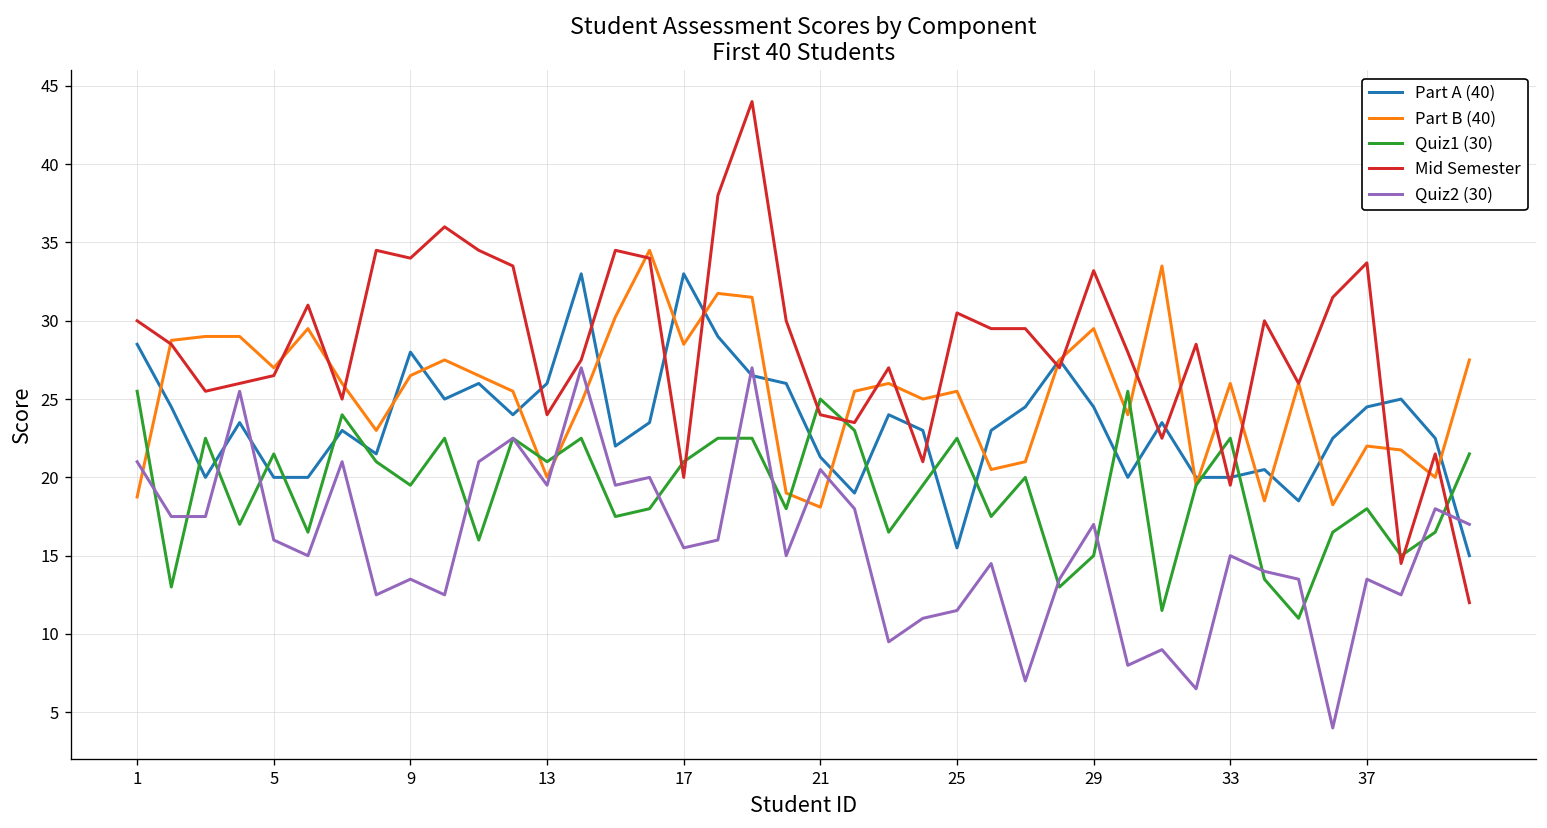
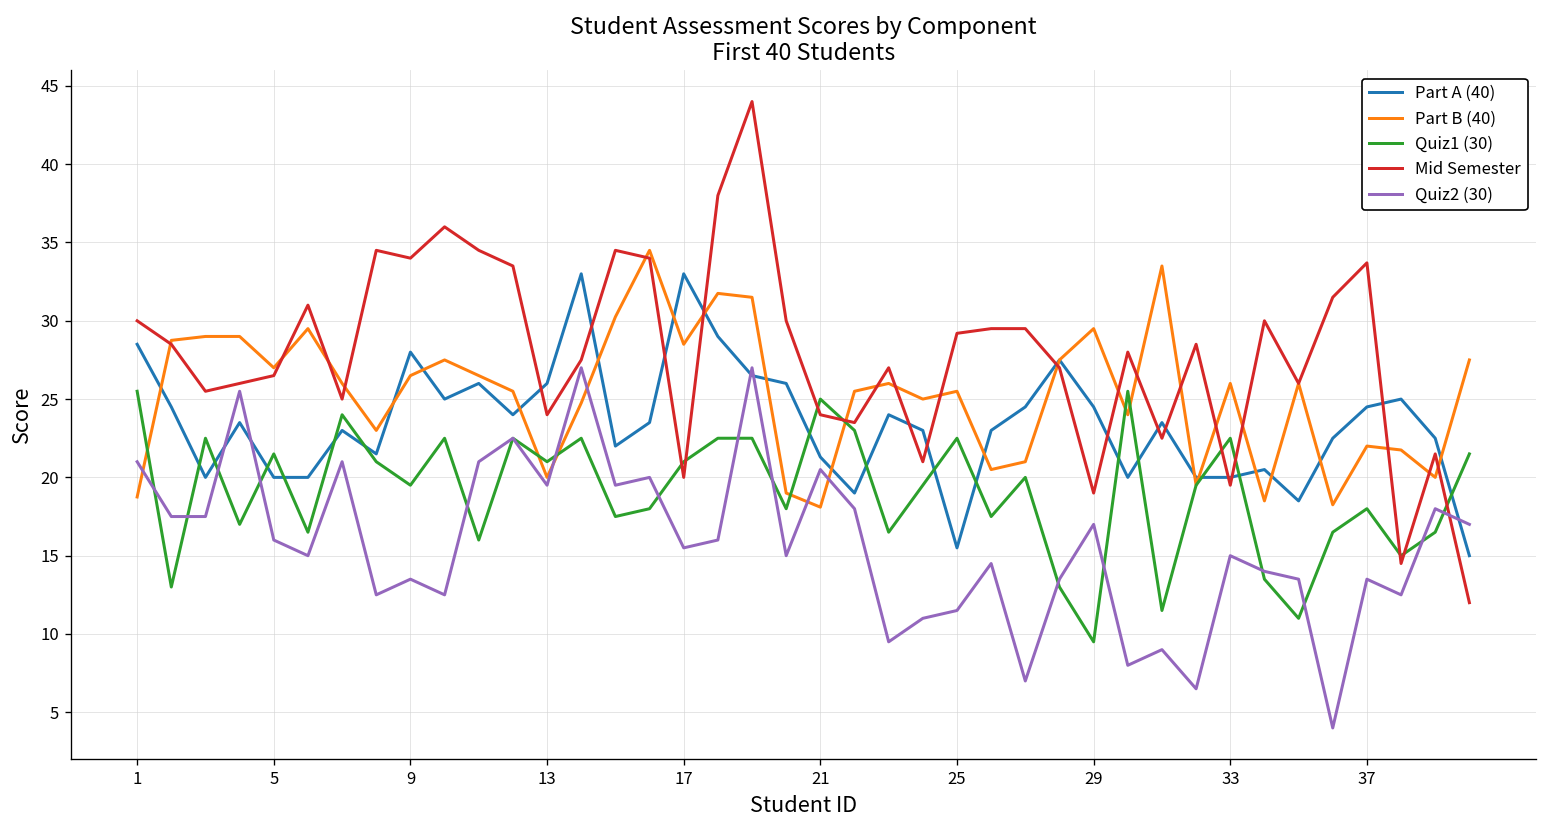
Mid Semester, 25: 30.5 -> 29.2
Quiz1 (30), 29: 15.0 -> 9.5
Mid Semester, 29: 33.2 -> 19.0
